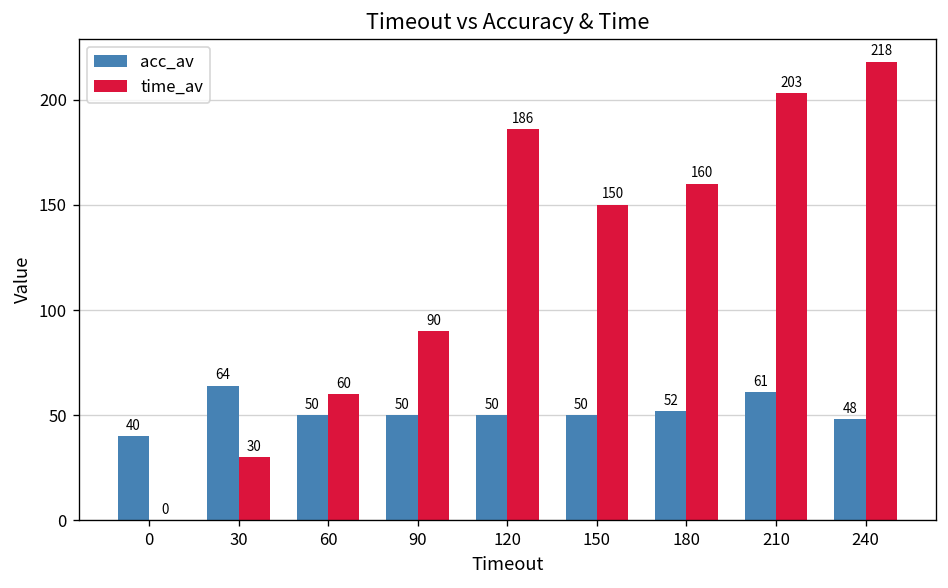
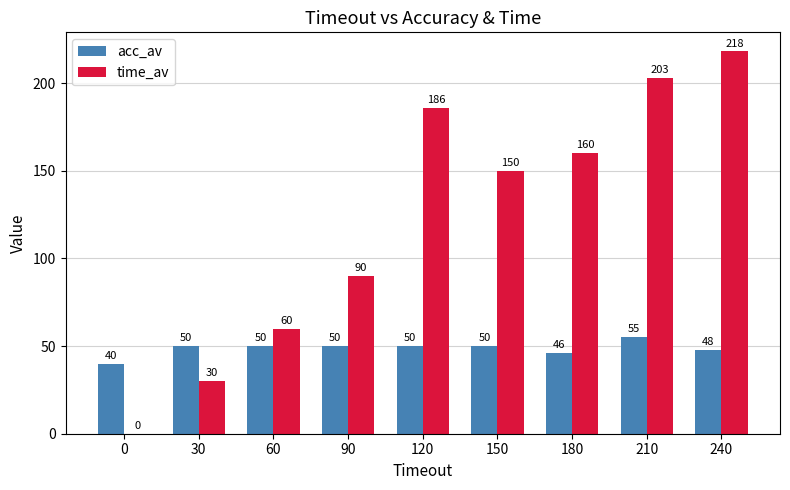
acc_av, 30: 64 -> 50
acc_av, 180: 52 -> 46
acc_av, 210: 61 -> 55
